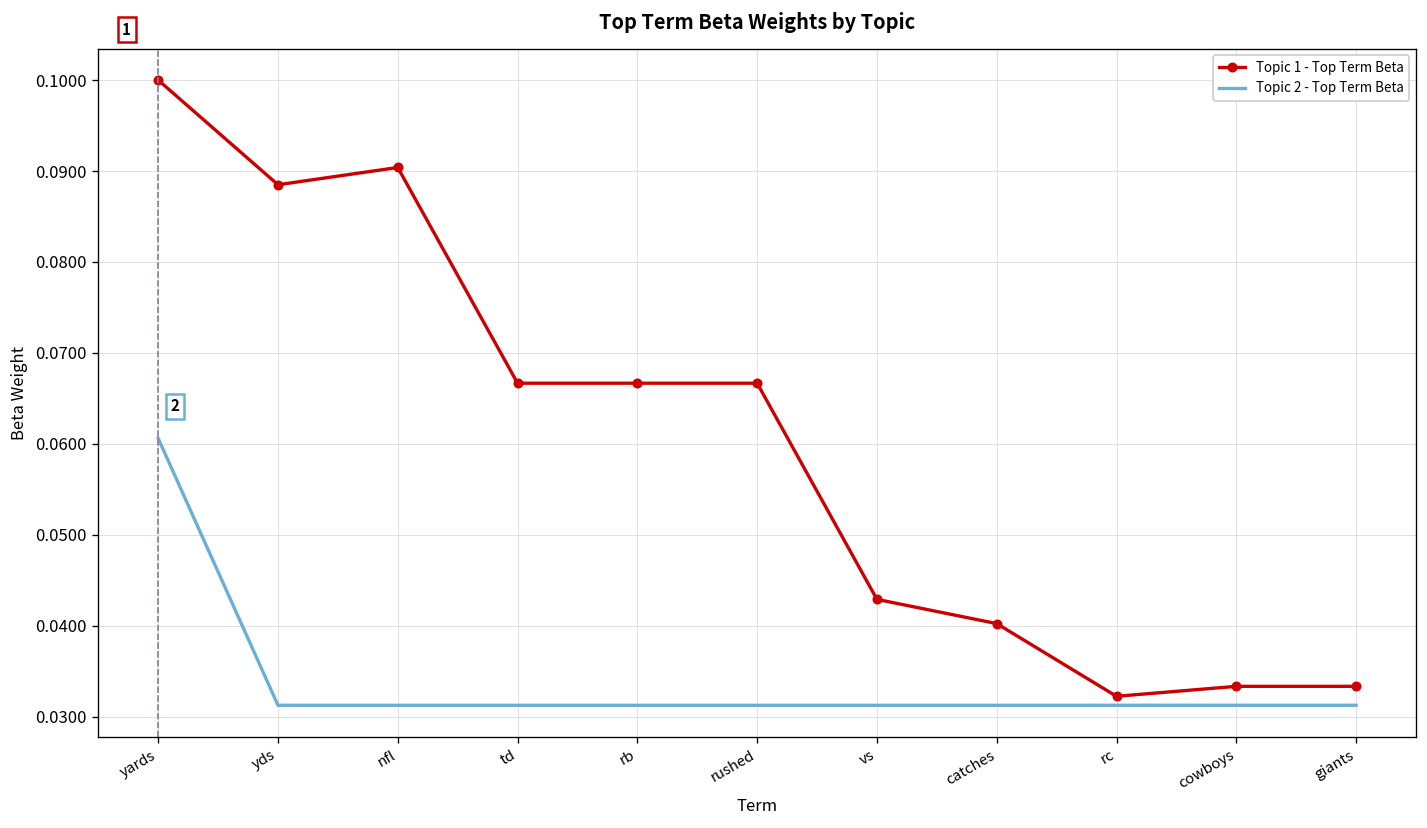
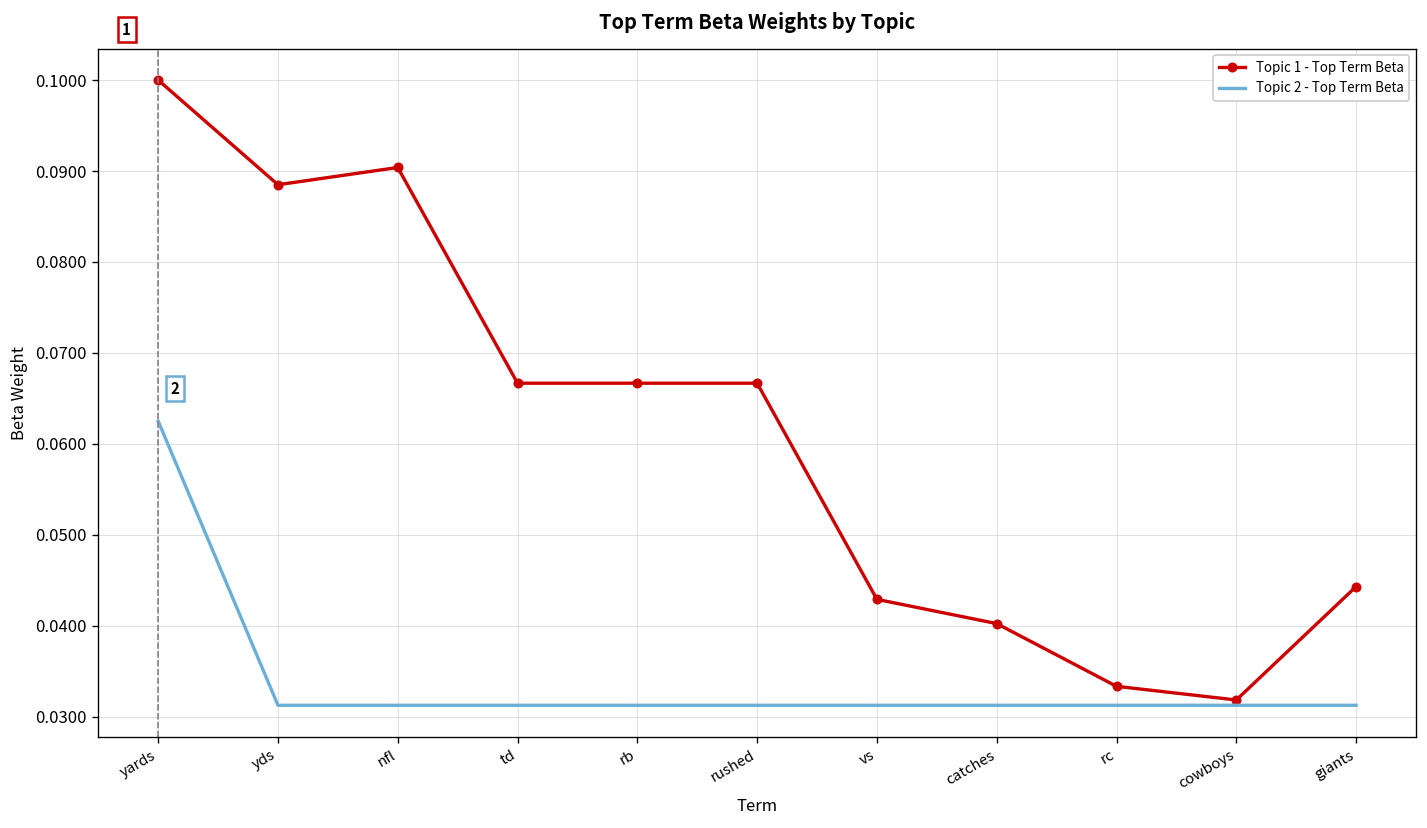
Topic 2 - Top Term Beta, yards: 0.061 -> 0.063
Topic 1 - Top Term Beta, rc: 0.032 -> 0.033
Topic 1 - Top Term Beta, cowboys: 0.033 -> 0.032
Topic 1 - Top Term Beta, giants: 0.033 -> 0.044
